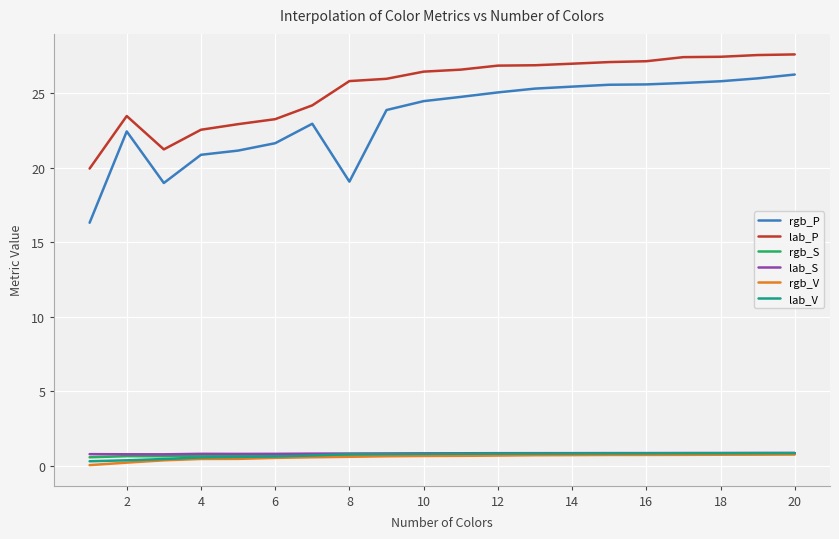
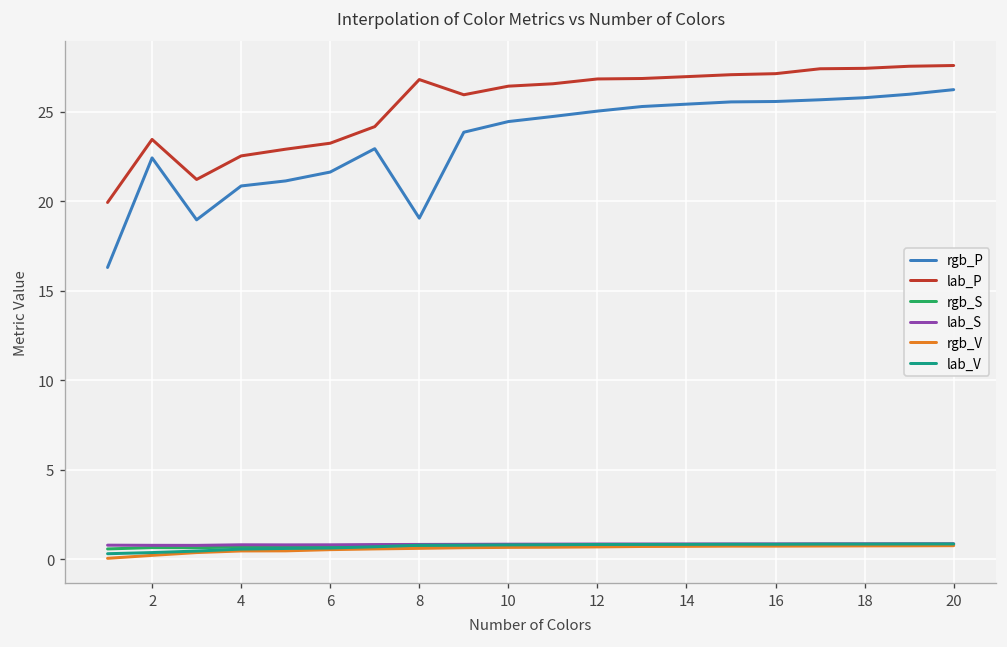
lab_P, 8: 25.8 -> 26.8
